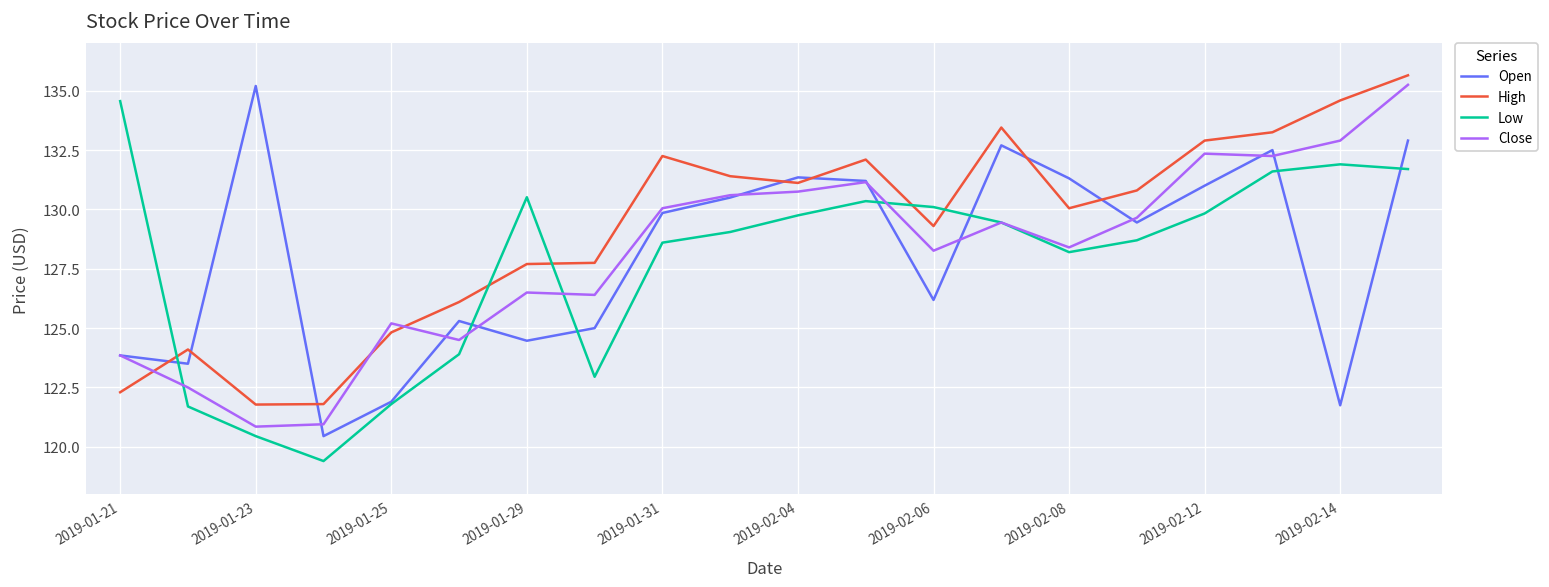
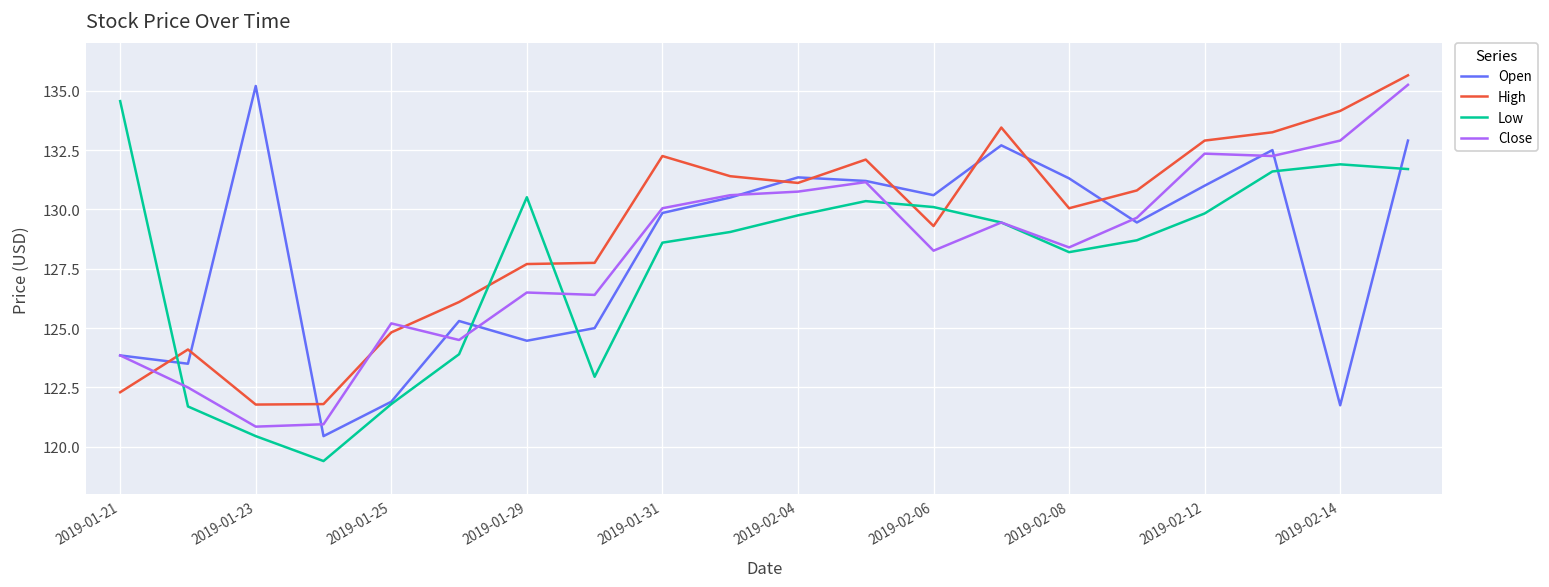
Open, 2019-02-06: 126.2 -> 130.6
High, 2019-02-14: 134.6 -> 134.1
